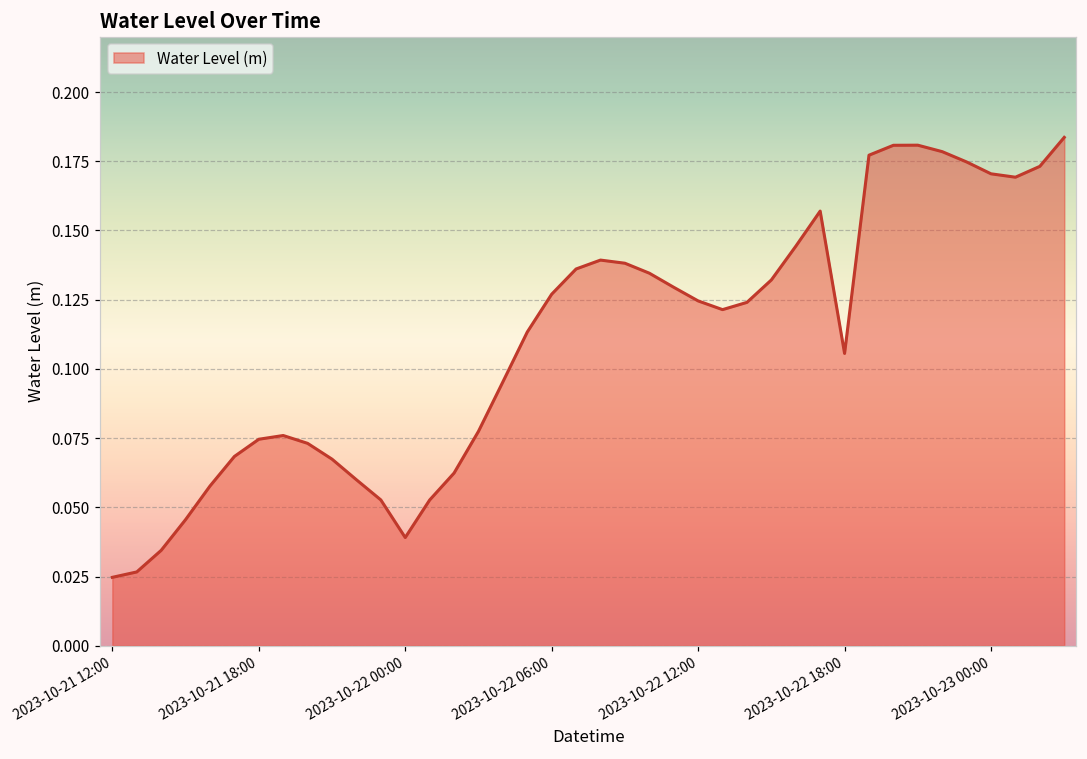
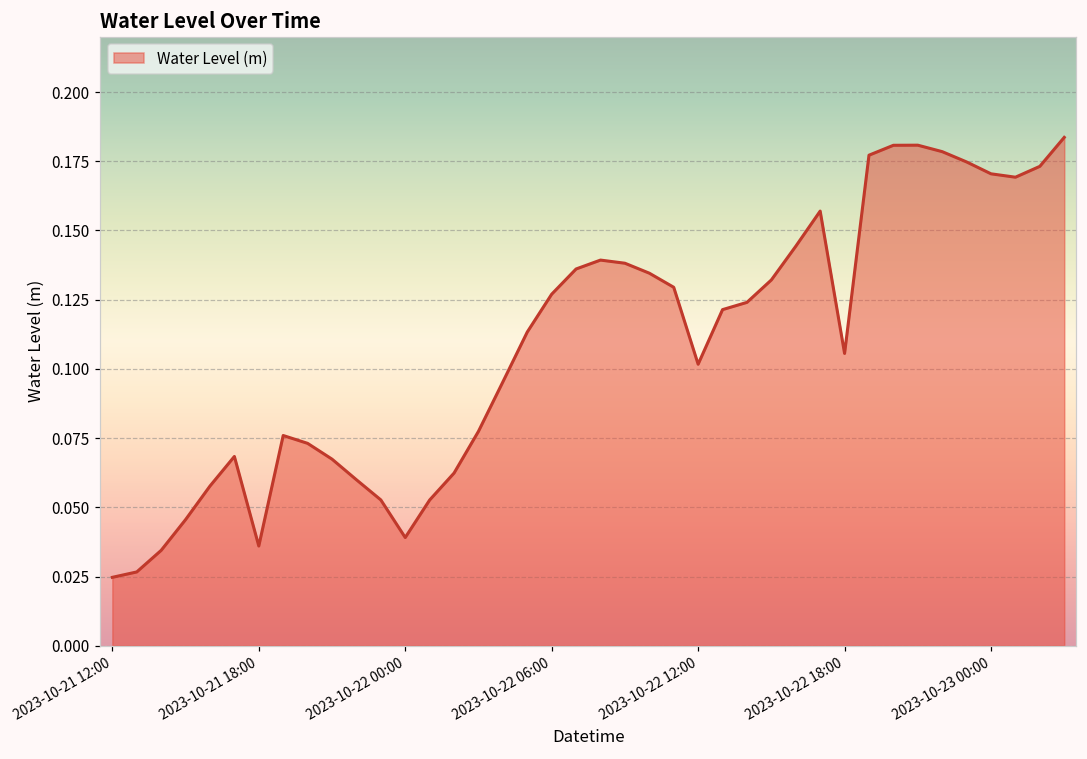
2023-10-21 18:00: 0.075 -> 0.036
2023-10-22 12:00: 0.125 -> 0.102
